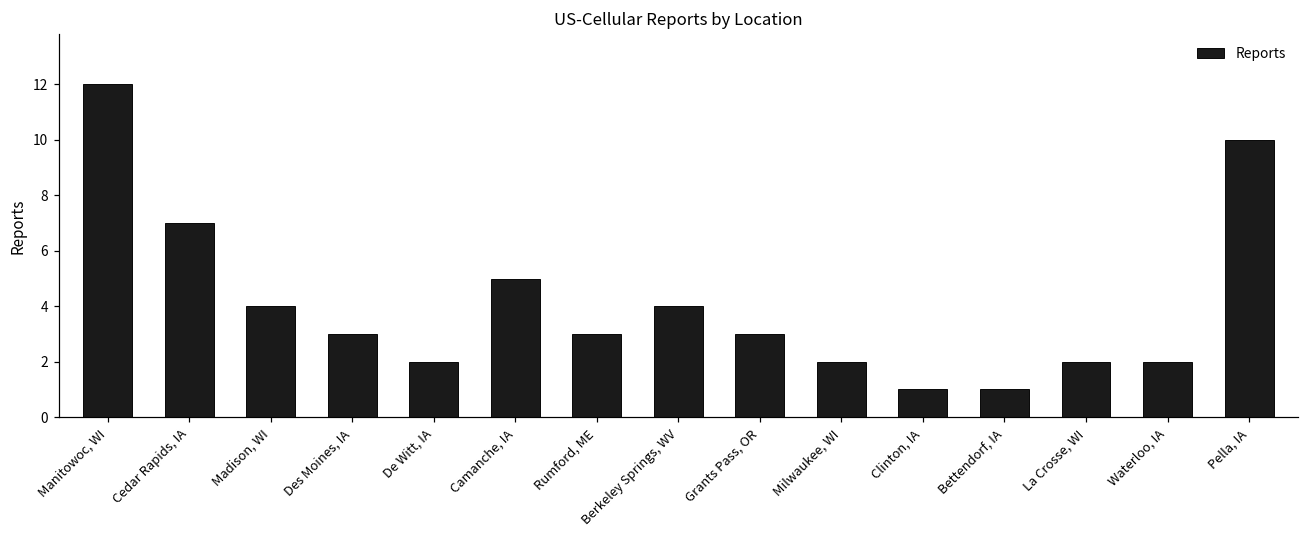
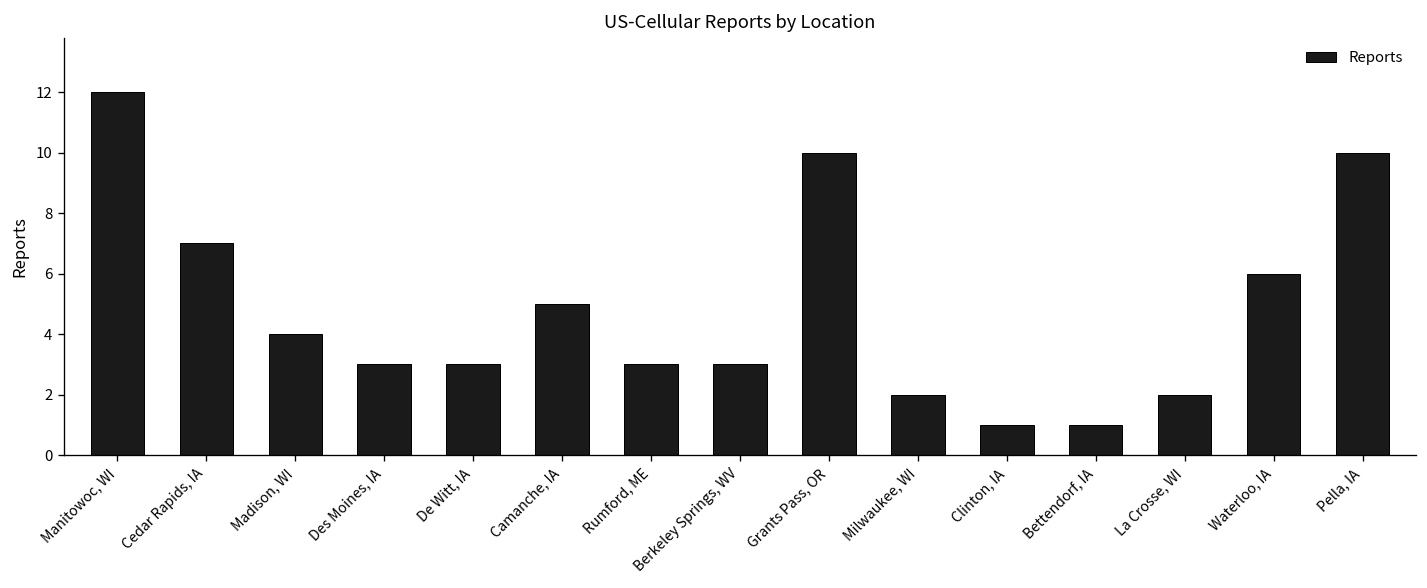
De Witt, IA: 2 -> 3
Berkeley Springs, WV: 4 -> 3
Grants Pass, OR: 3 -> 10
Waterloo, IA: 2 -> 6
